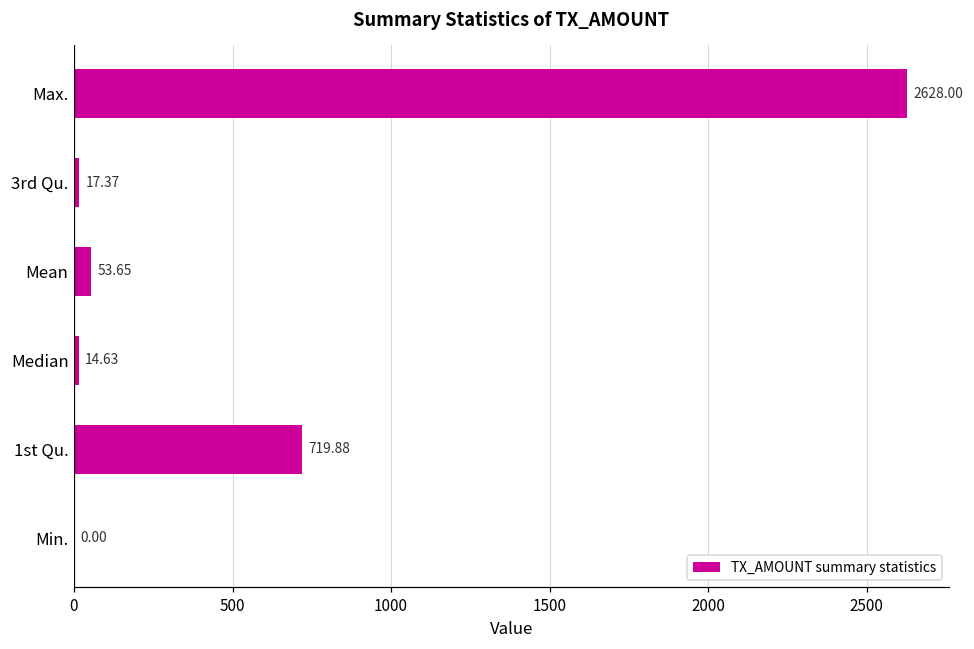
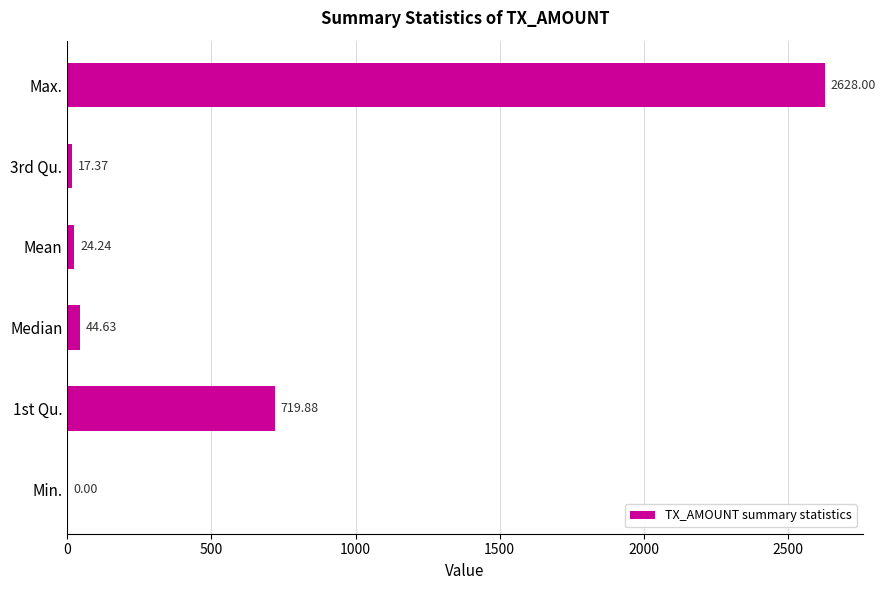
Mean: 53.65 -> 24.24
Median: 14.63 -> 44.63
